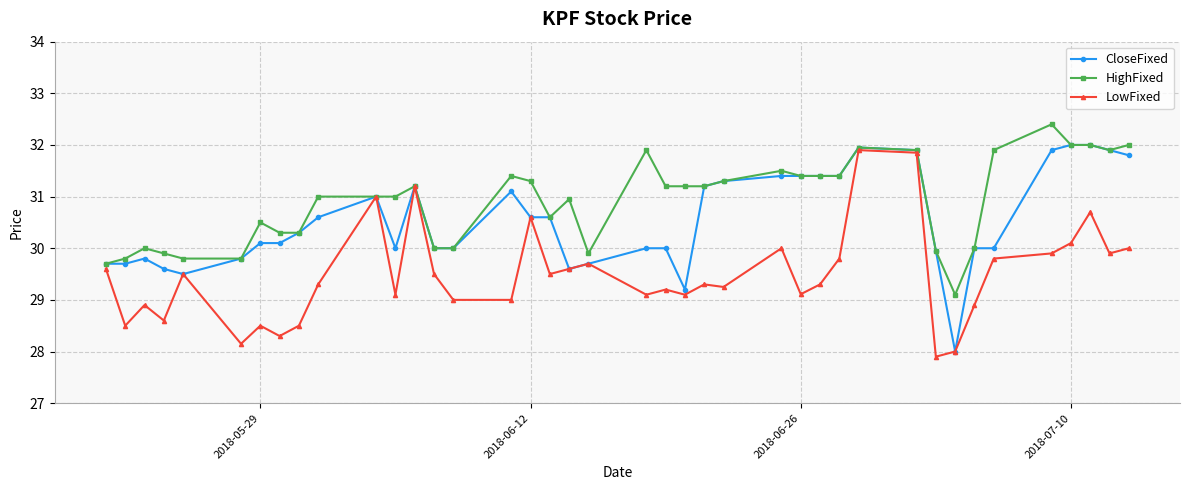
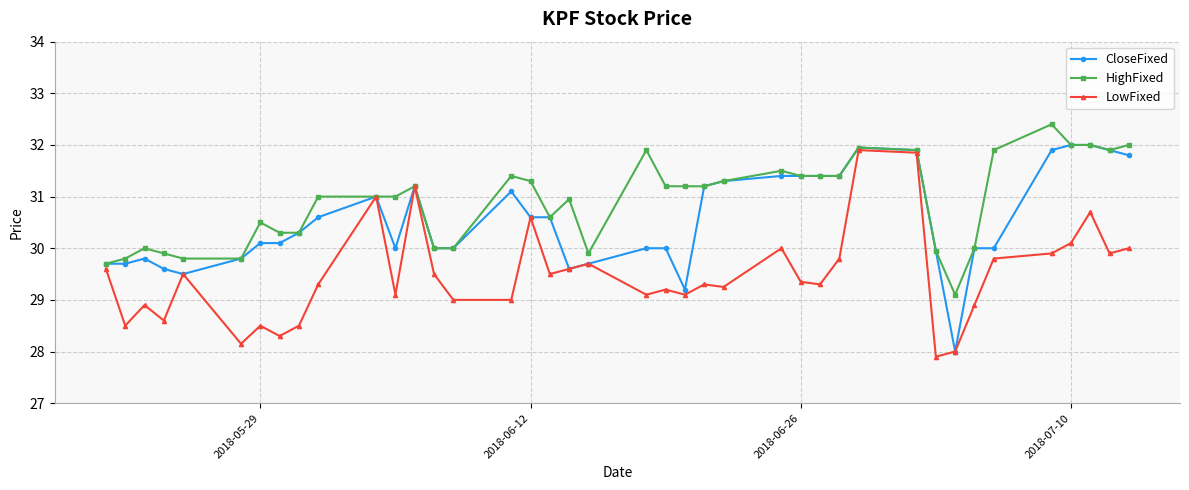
LowFixed, 2018-06-26: 29.1 -> 29.4
